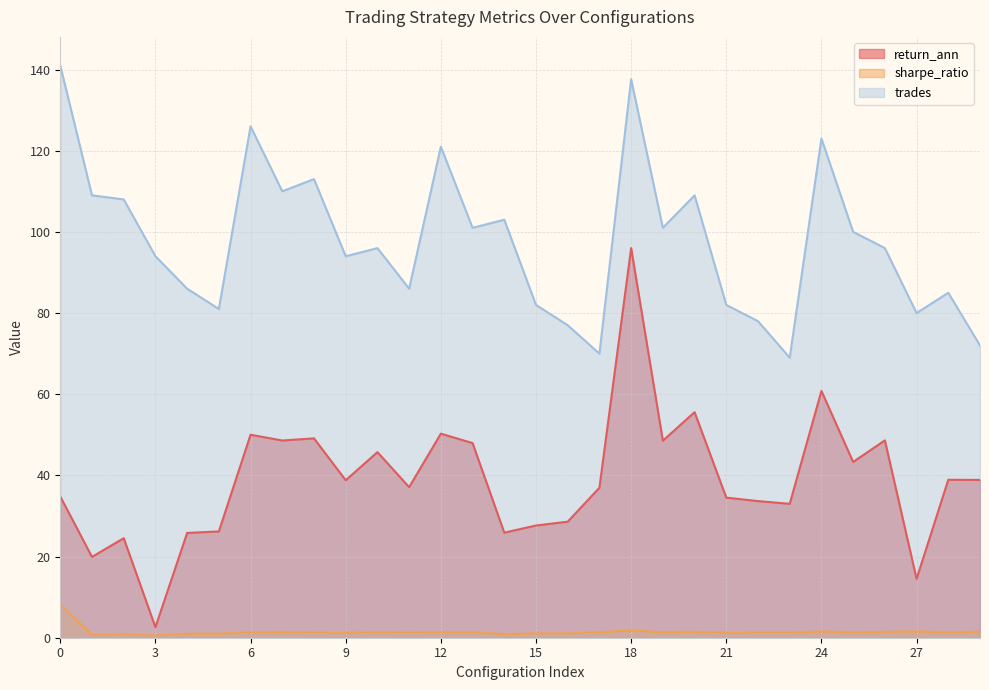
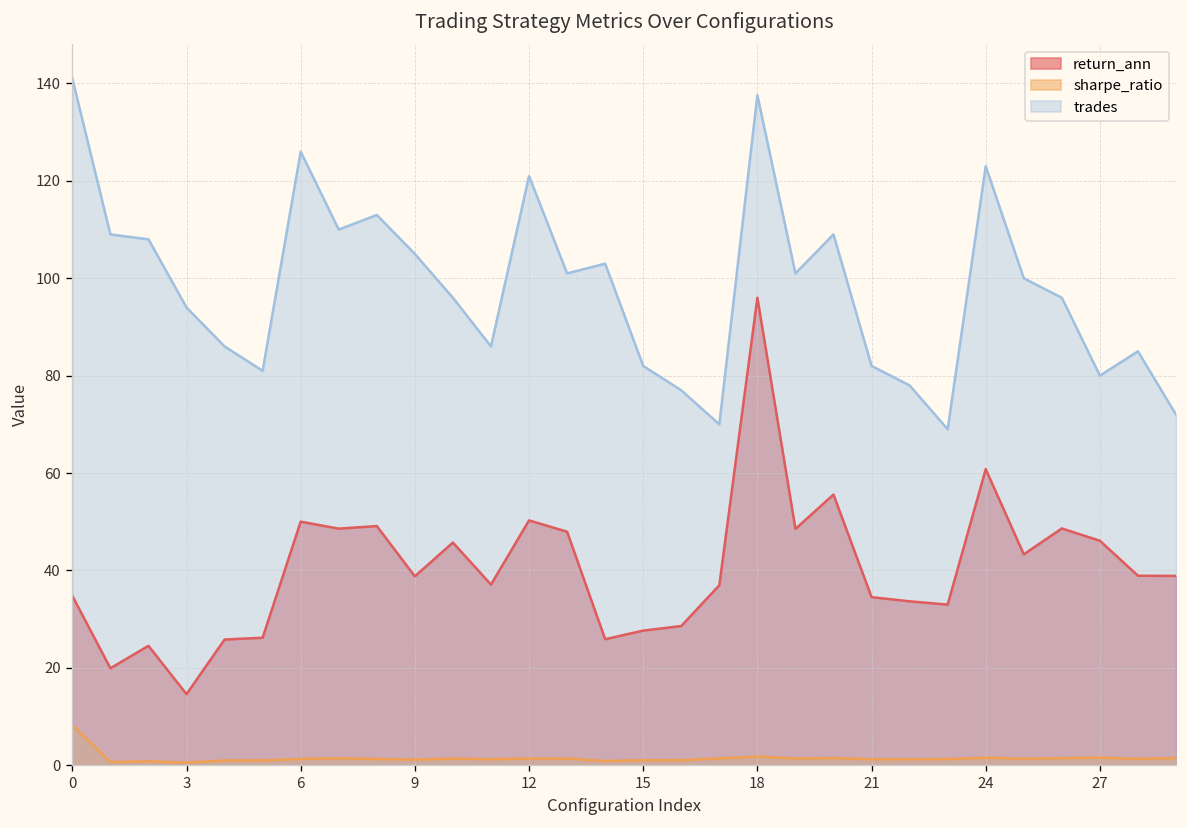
return_ann, 3: 3 -> 15
trades, 9: 94 -> 105
return_ann, 27: 15 -> 46
